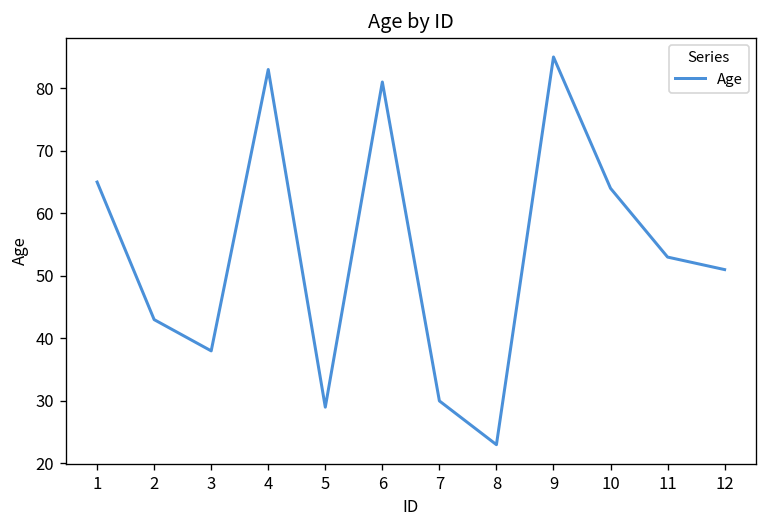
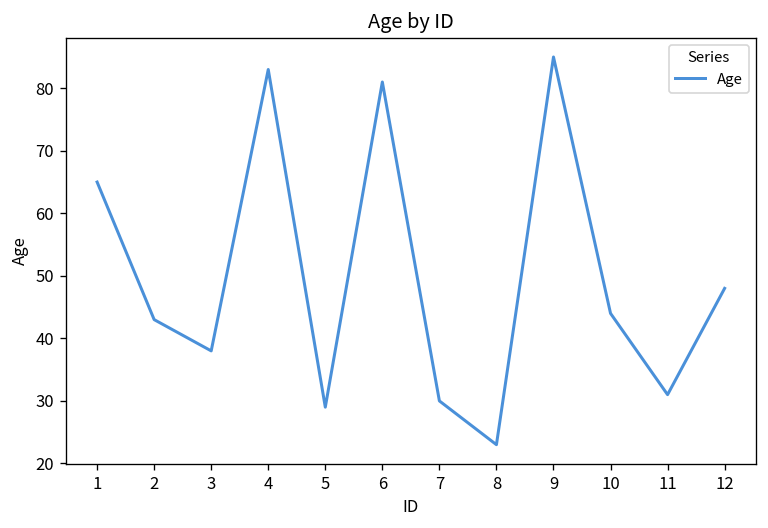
10: 64 -> 44
11: 53 -> 31
12: 51 -> 48
